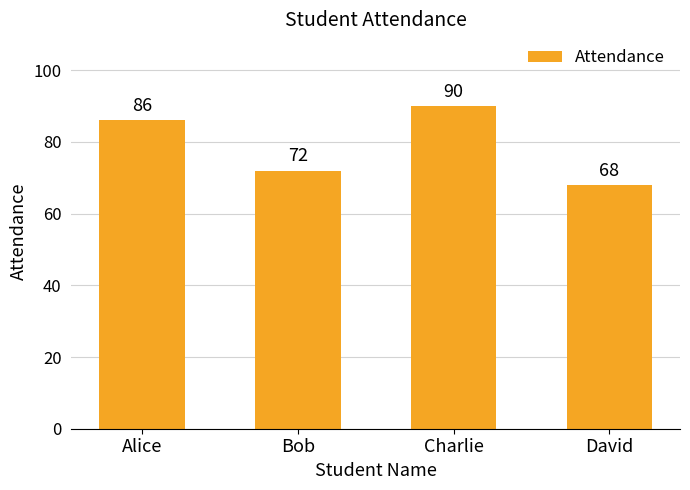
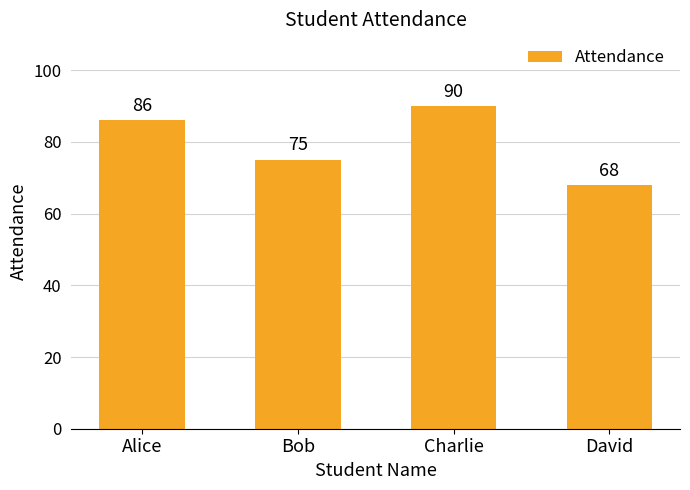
Bob: 72 -> 75
